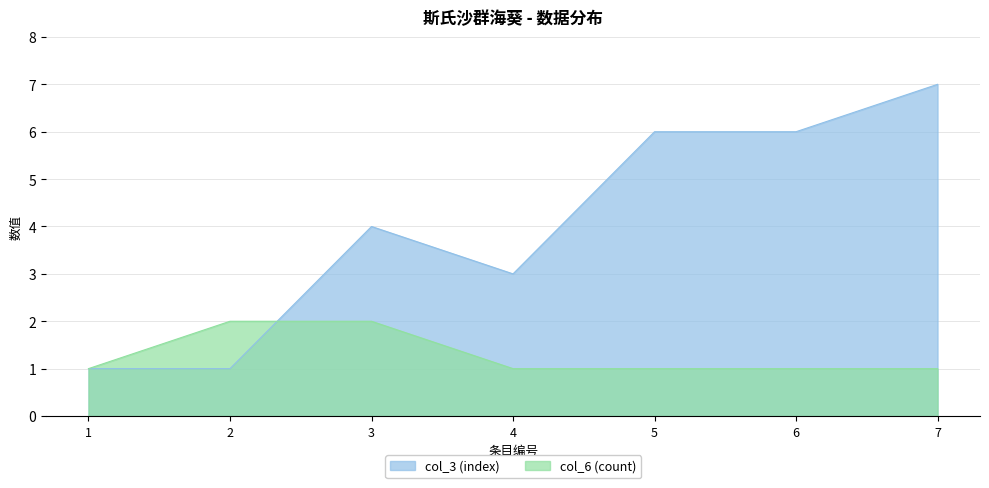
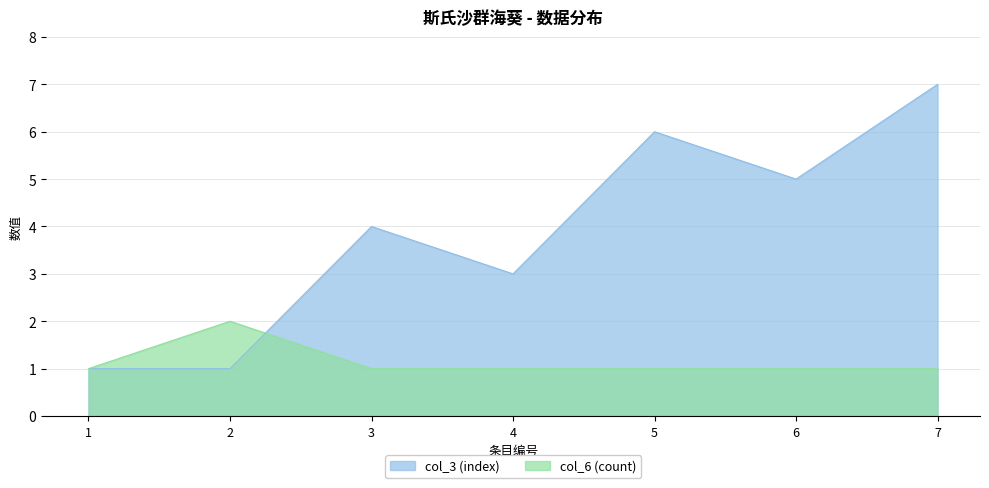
col_6 (count), 3: 2 -> 1
col_3 (index), 6: 6 -> 5
